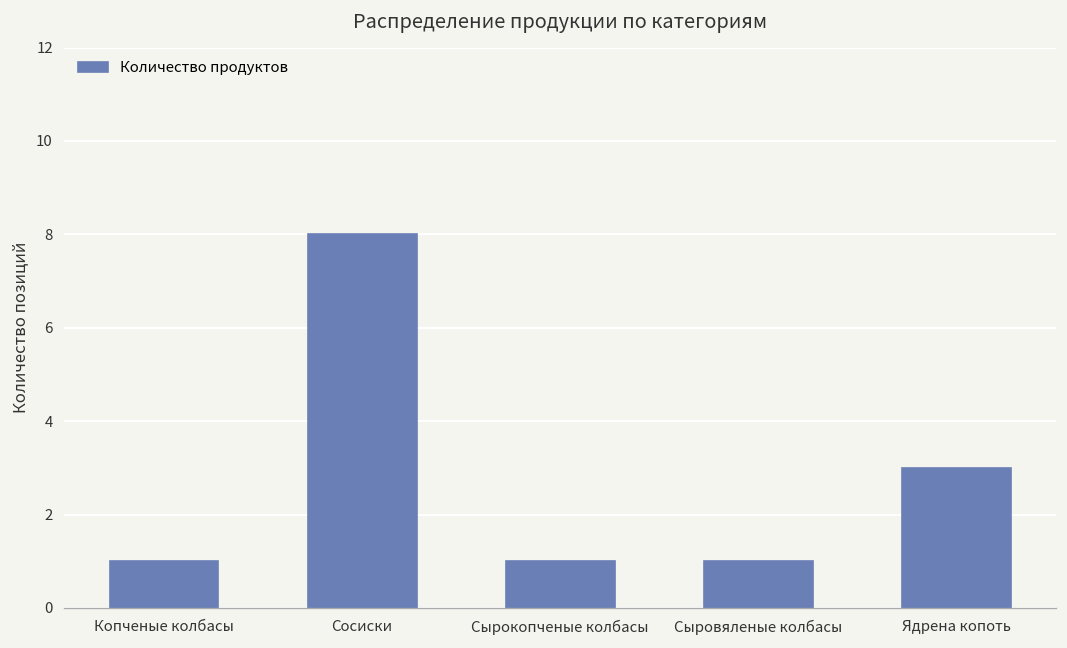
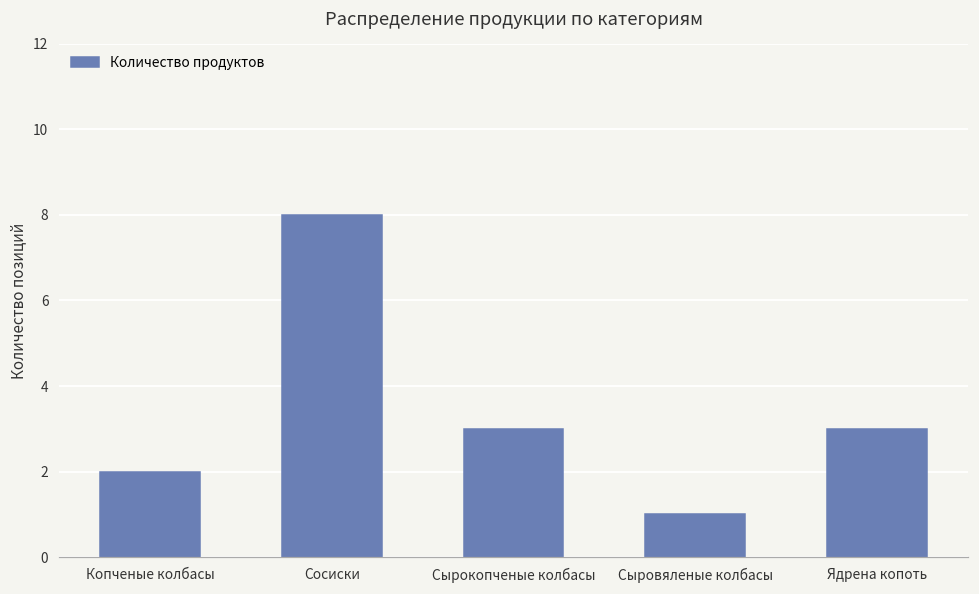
Копченые колбасы: 1 -> 2
Сырокопченые колбасы: 1 -> 3
